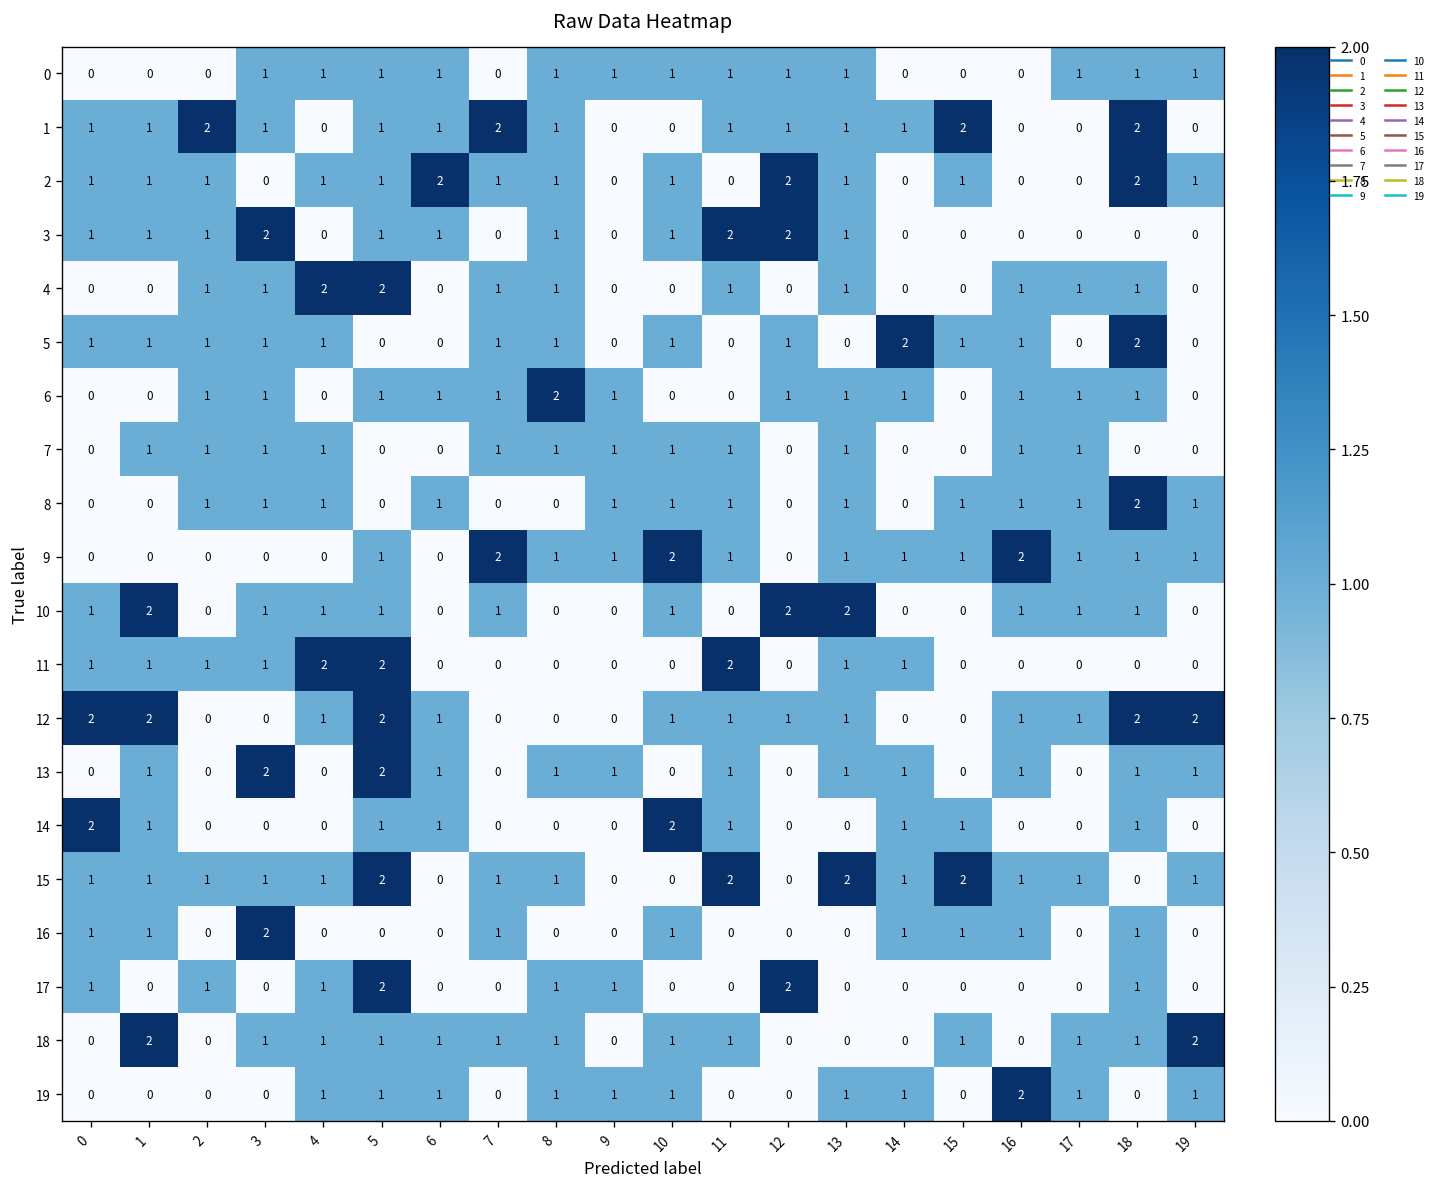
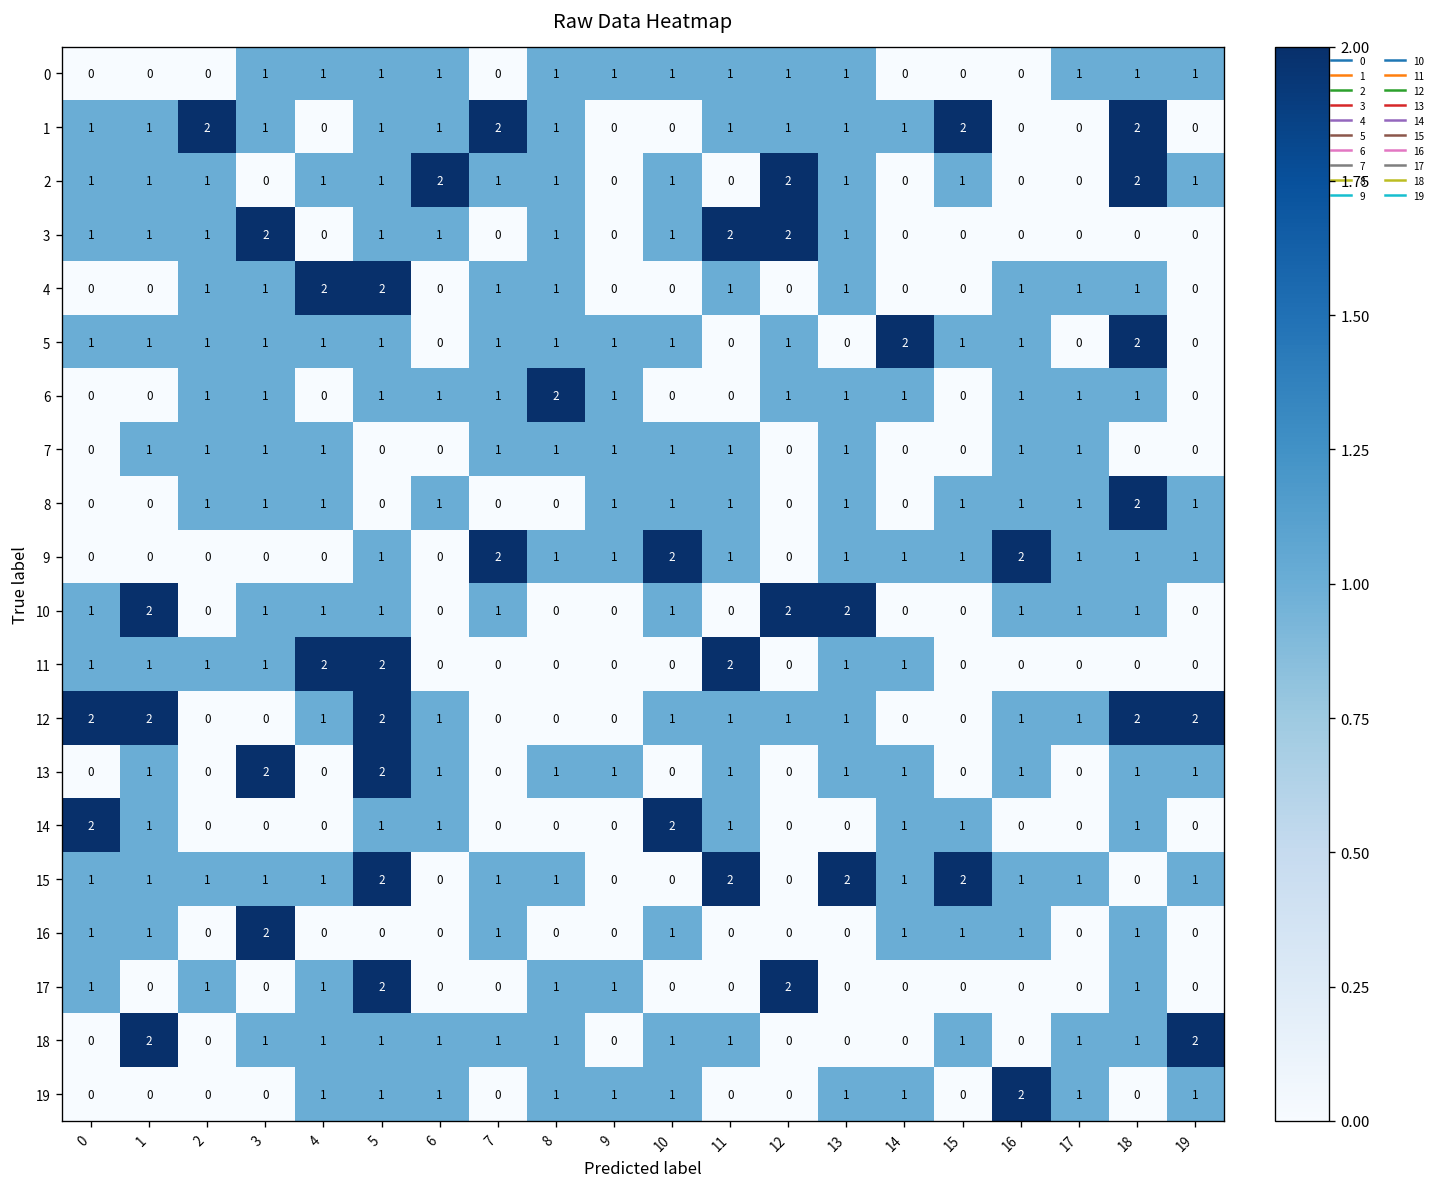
5, 5: 0 -> 1
5, 9: 0 -> 1
